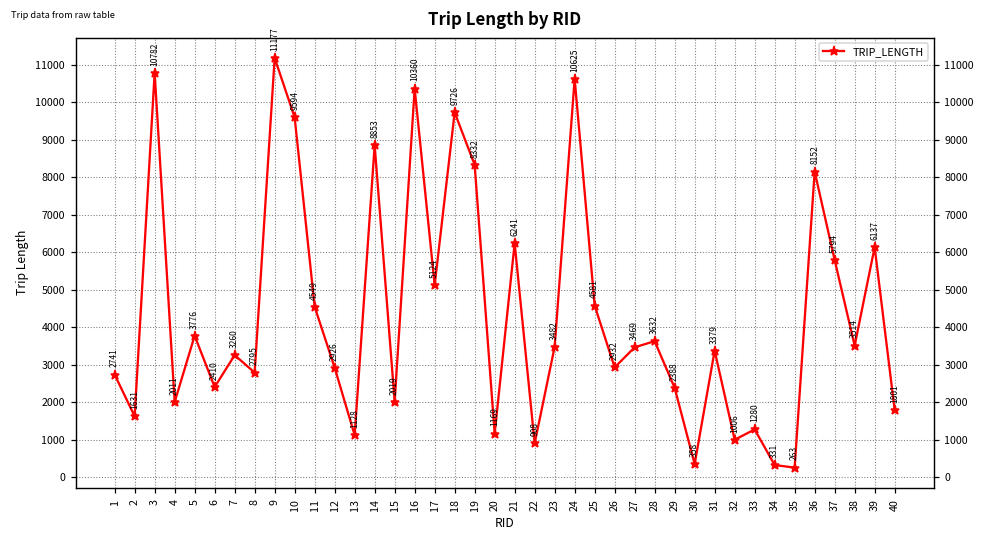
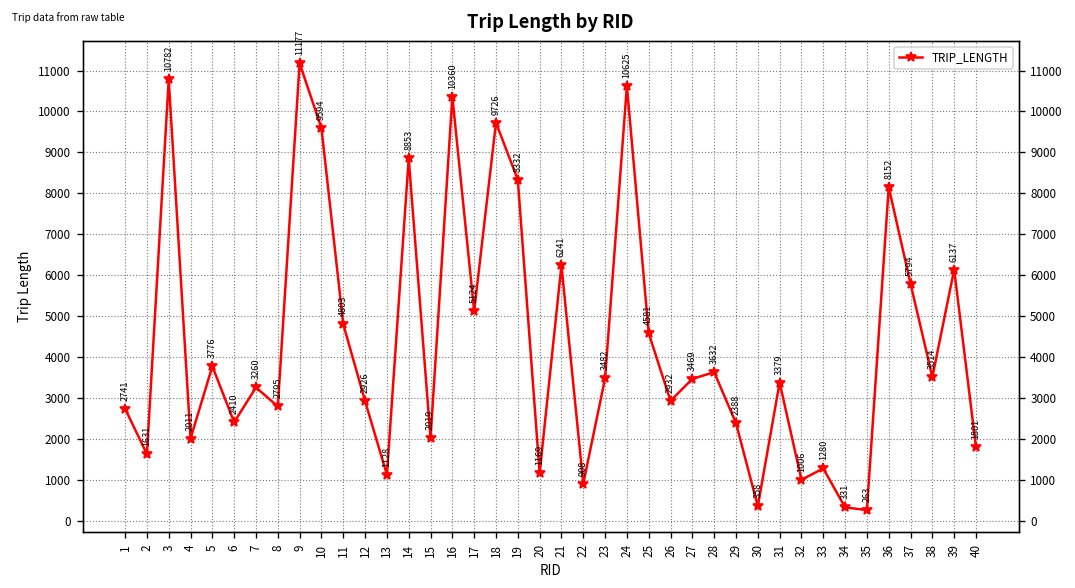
11: 4549 -> 4803
